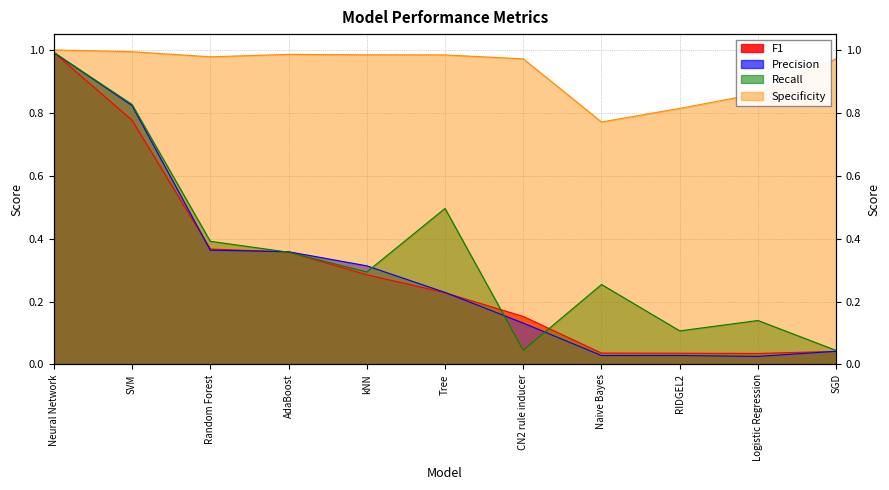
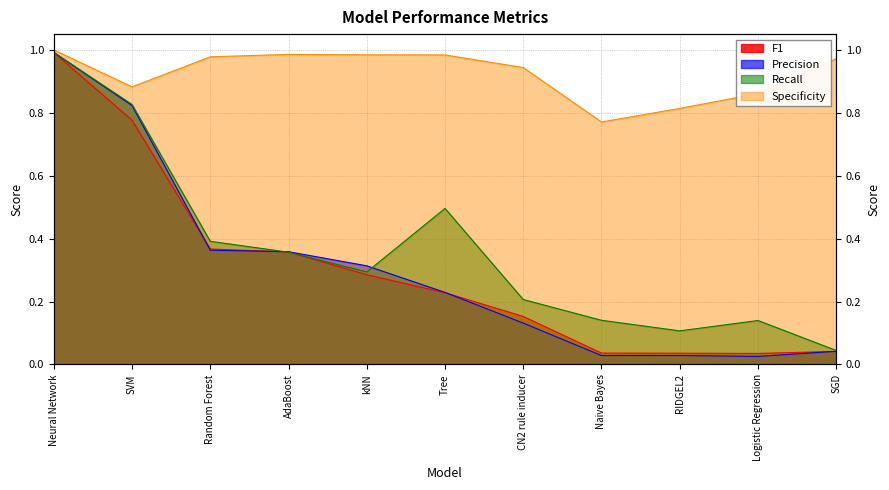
Specificity, SVM: 0.99 -> 0.88
Recall, CN2 rule inducer: 0.05 -> 0.21
Specificity, CN2 rule inducer: 0.97 -> 0.94
Recall, Naive Bayes: 0.25 -> 0.14
